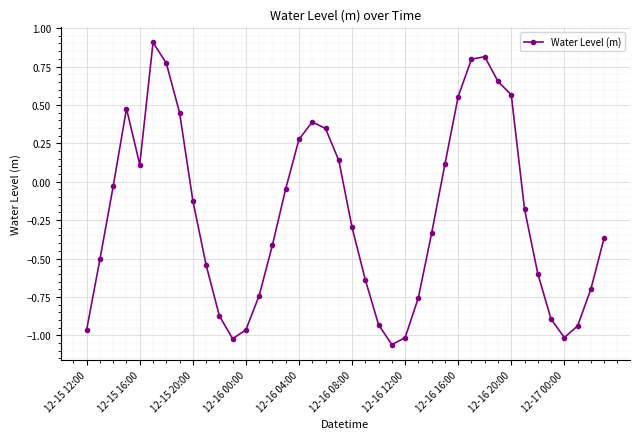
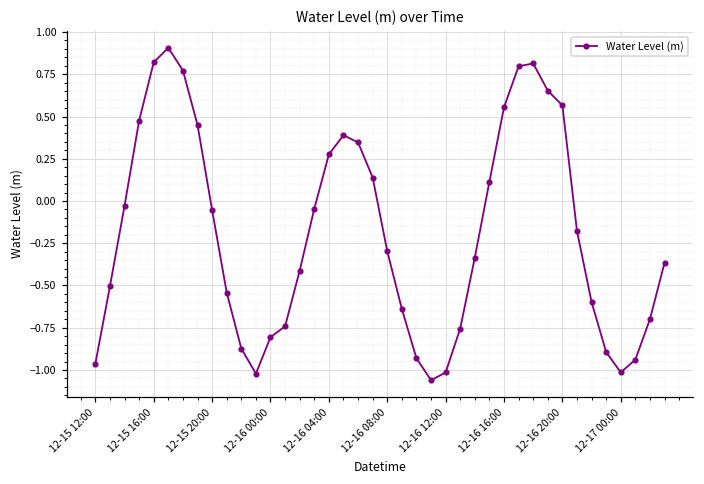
12-15 16:00: 0.11 -> 0.82
12-15 20:00: -0.12 -> -0.05
12-16 00:00: -0.96 -> -0.81
